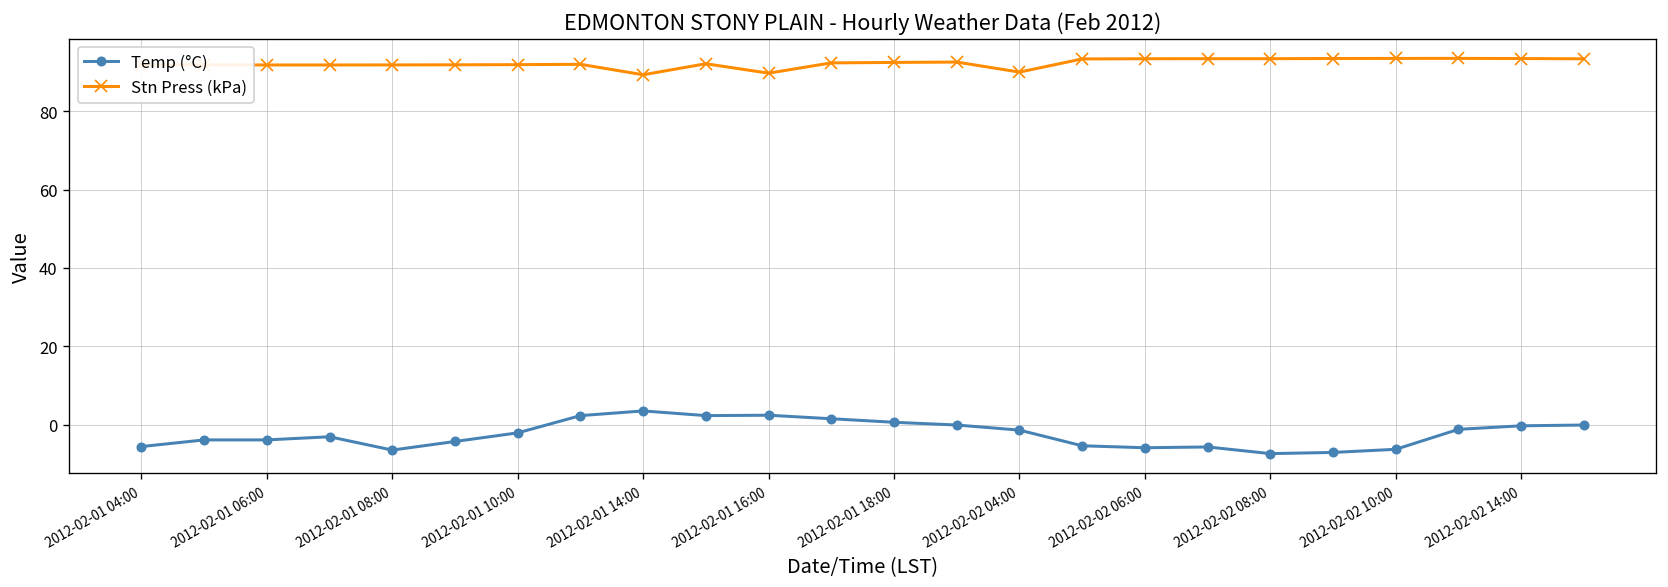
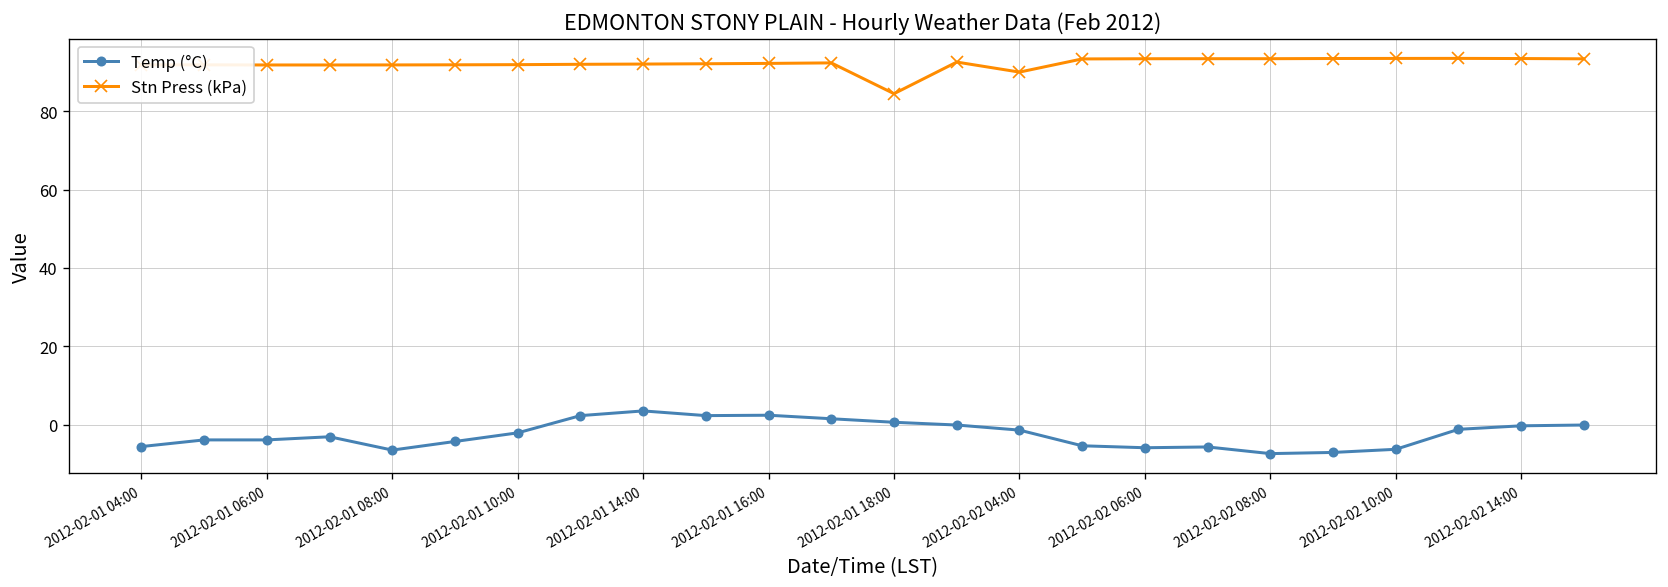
Stn Press (kPa), 2012-02-01 14:00: 89 -> 92
Stn Press (kPa), 2012-02-01 16:00: 90 -> 92
Stn Press (kPa), 2012-02-01 18:00: 92 -> 84
